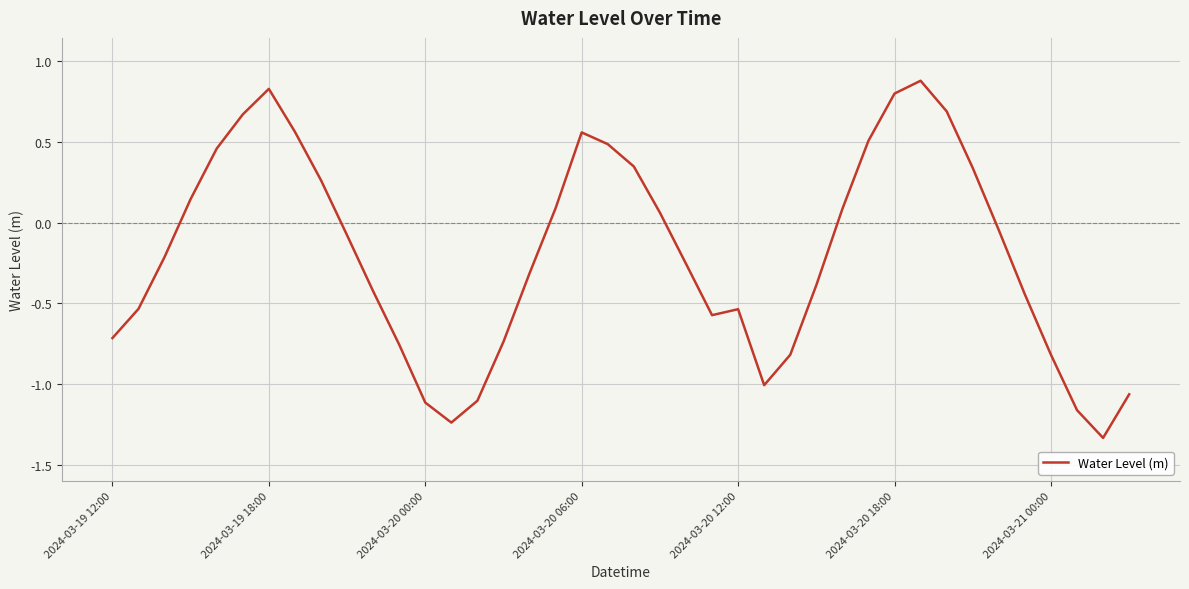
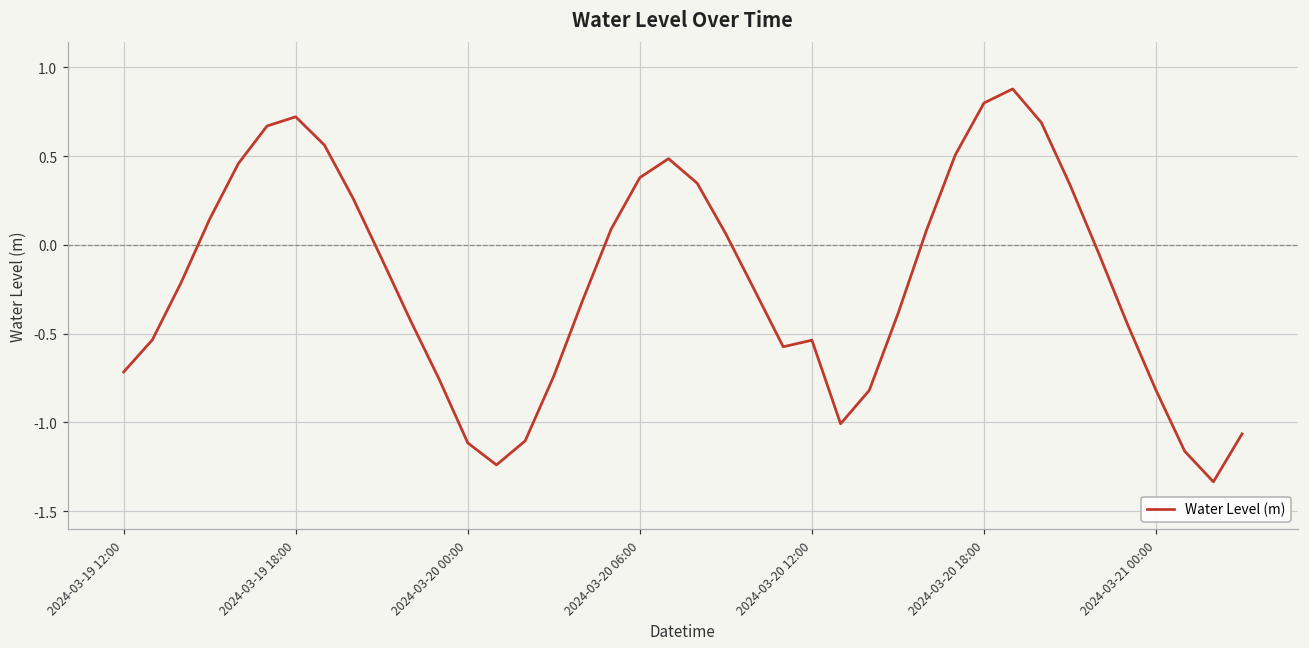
2024-03-19 18:00: 0.83 -> 0.72
2024-03-20 06:00: 0.56 -> 0.38
